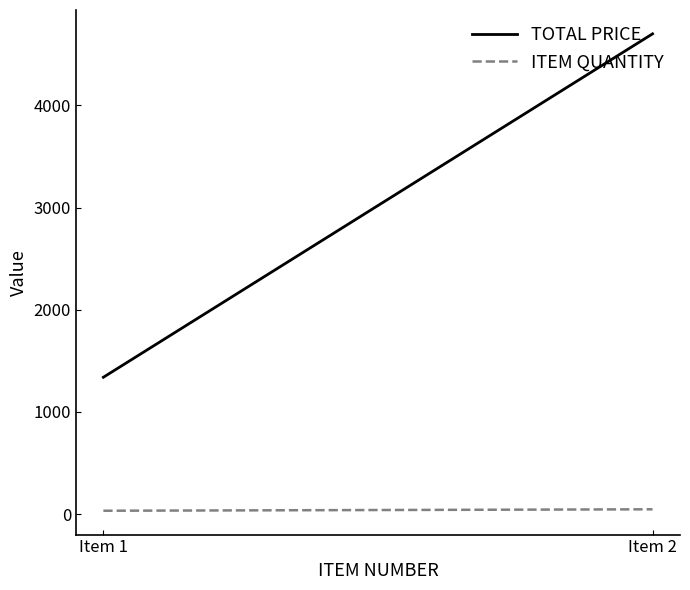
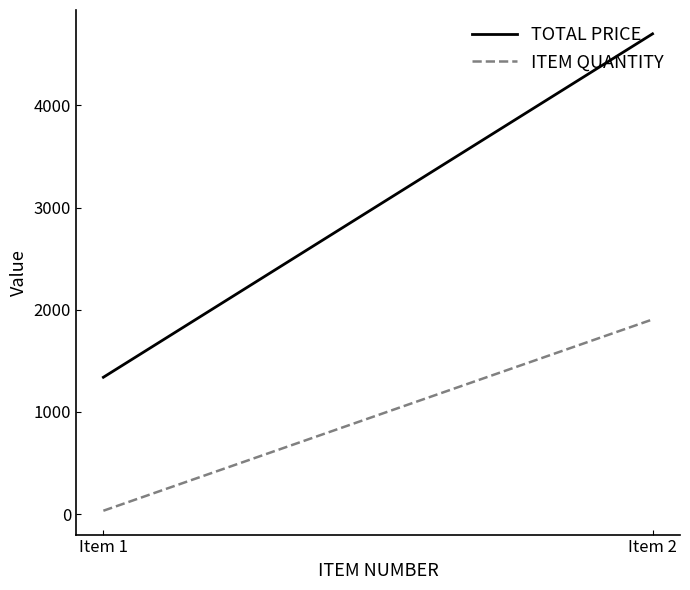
ITEM QUANTITY, Item 2: 50 -> 1910
